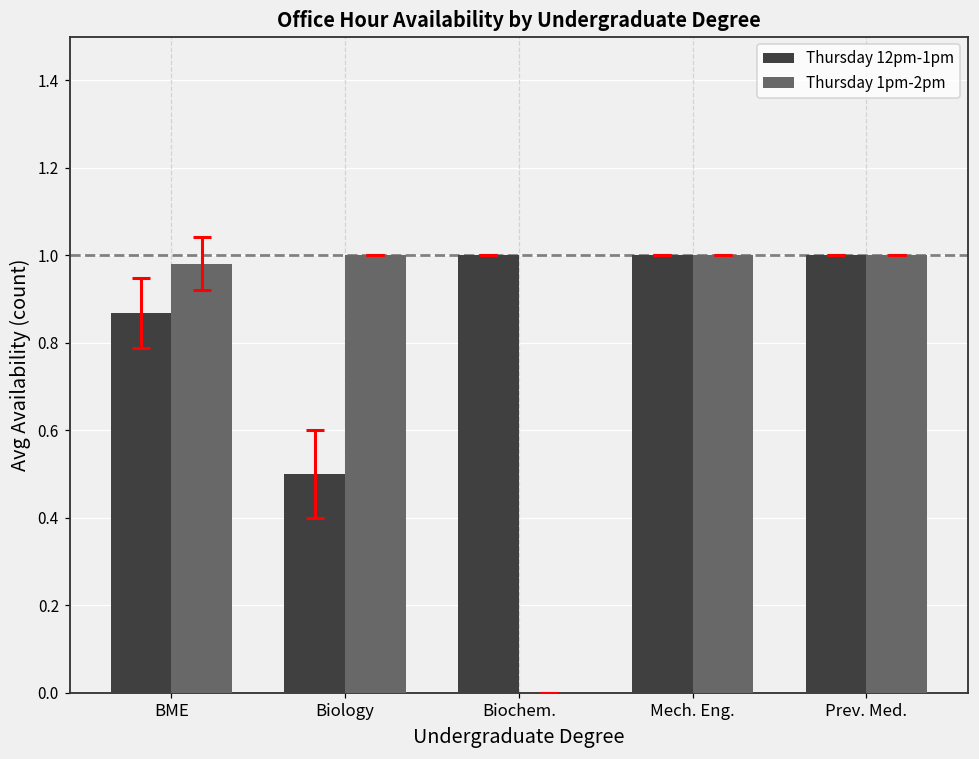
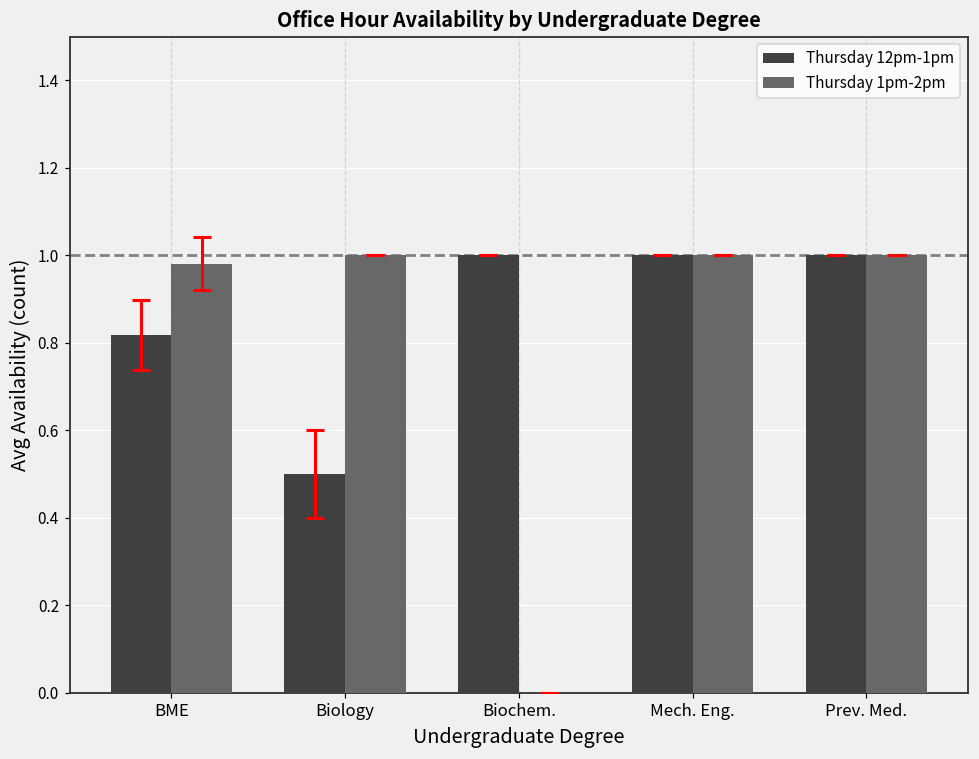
Thursday 12pm-1pm, BME: 0.87 -> 0.82
